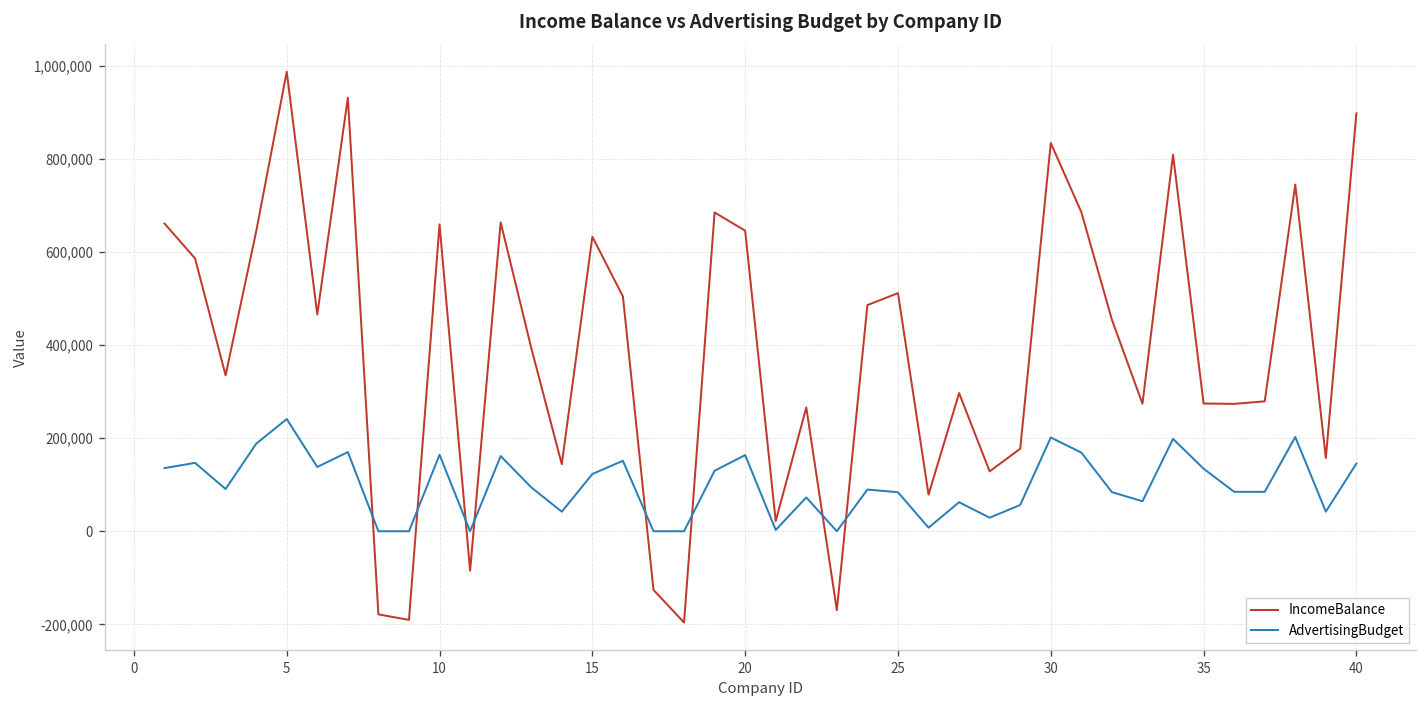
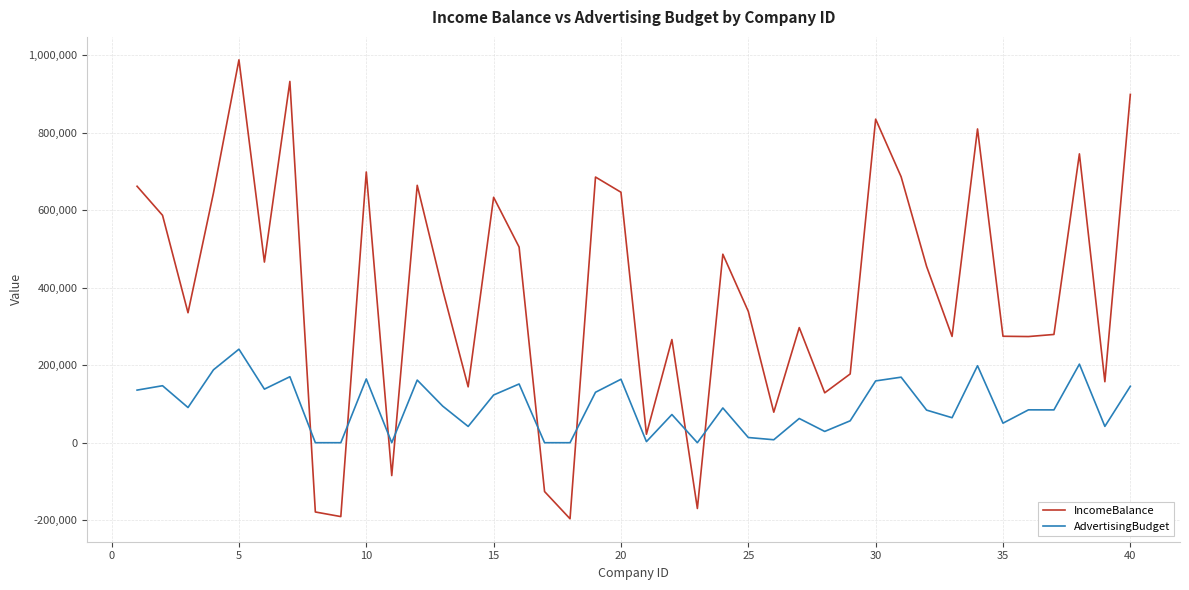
IncomeBalance, 10: 660,000 -> 700,000
IncomeBalance, 25: 510,000 -> 340,000
AdvertisingBudget, 25: 80,000 -> 10,000
AdvertisingBudget, 30: 200,000 -> 160,000
AdvertisingBudget, 35: 130,000 -> 50,000
